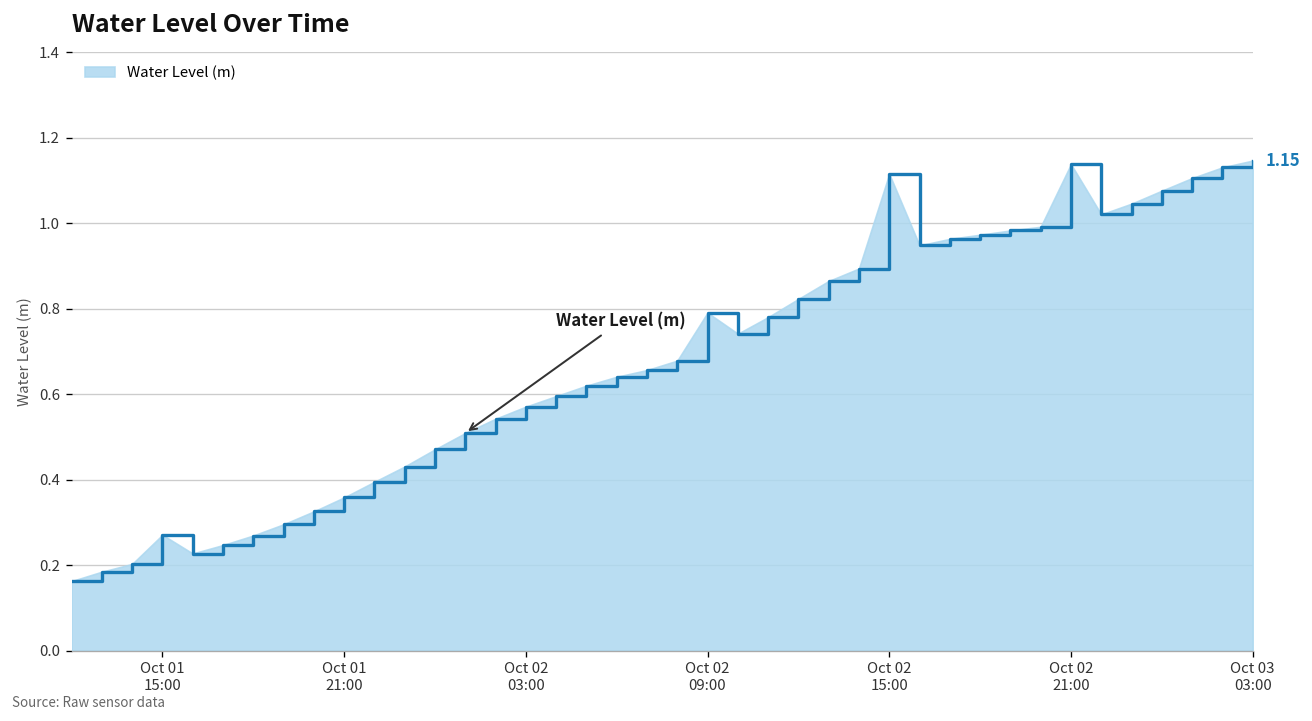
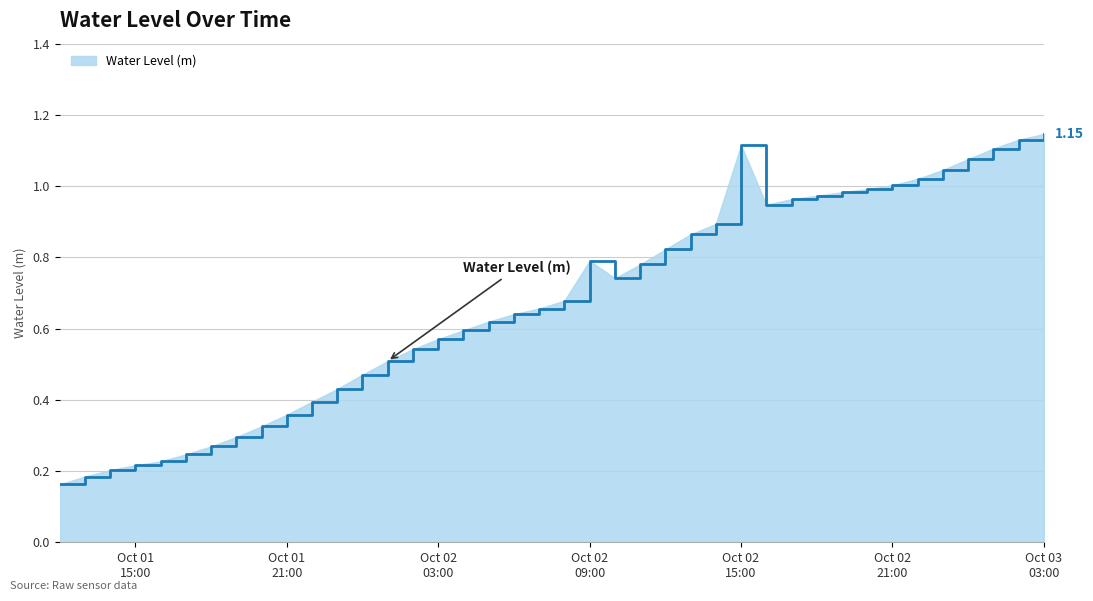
Oct 01 15:00: 0.27 -> 0.22
Oct 02 21:00: 1.14 -> 1.00
